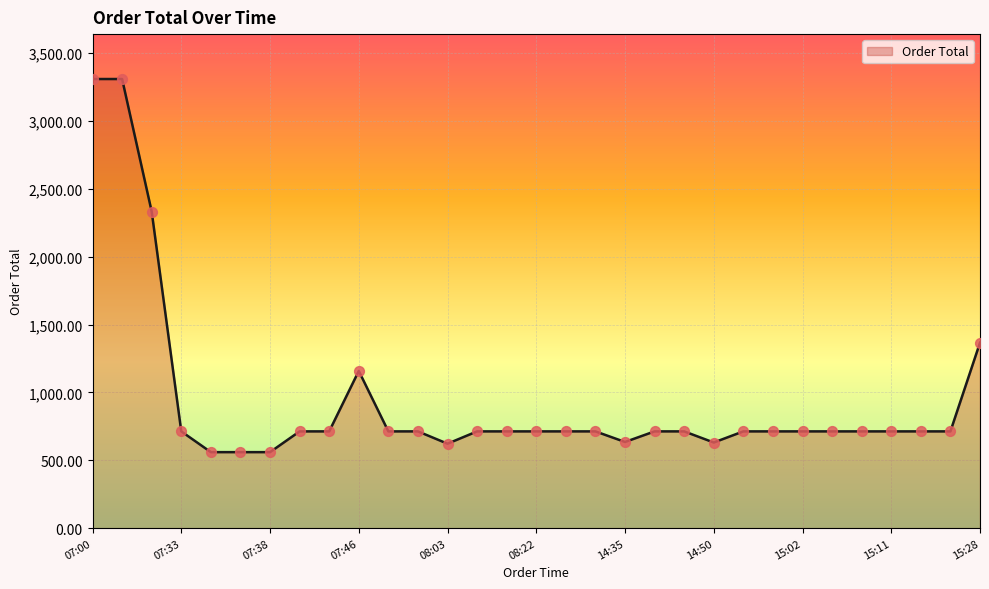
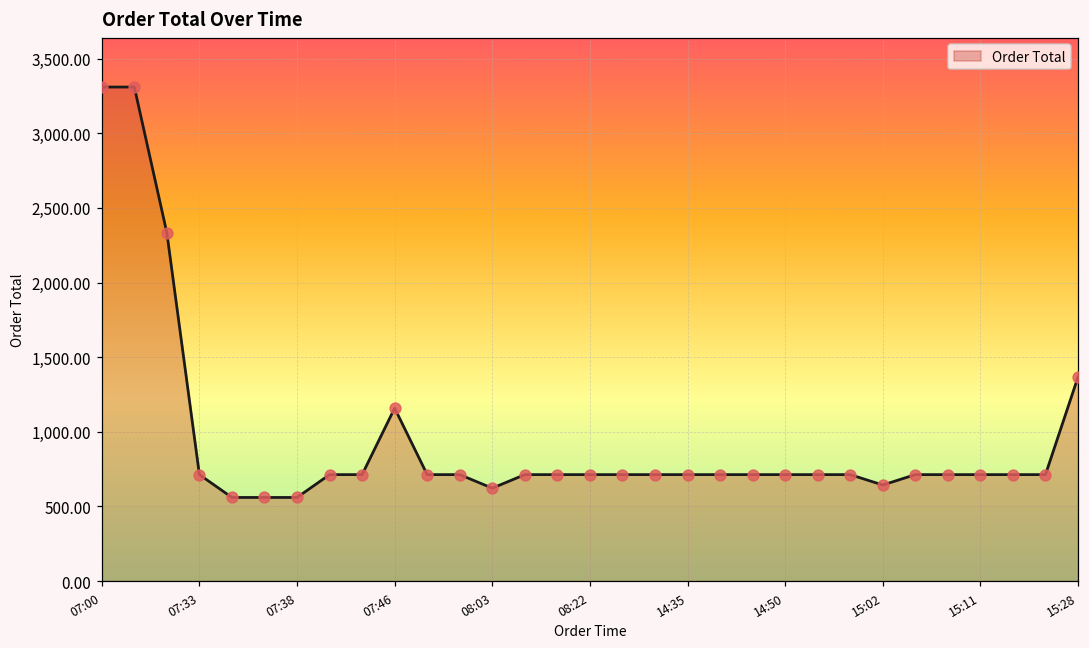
14:35: 630 -> 710
14:50: 630 -> 710
15:02: 710 -> 640
